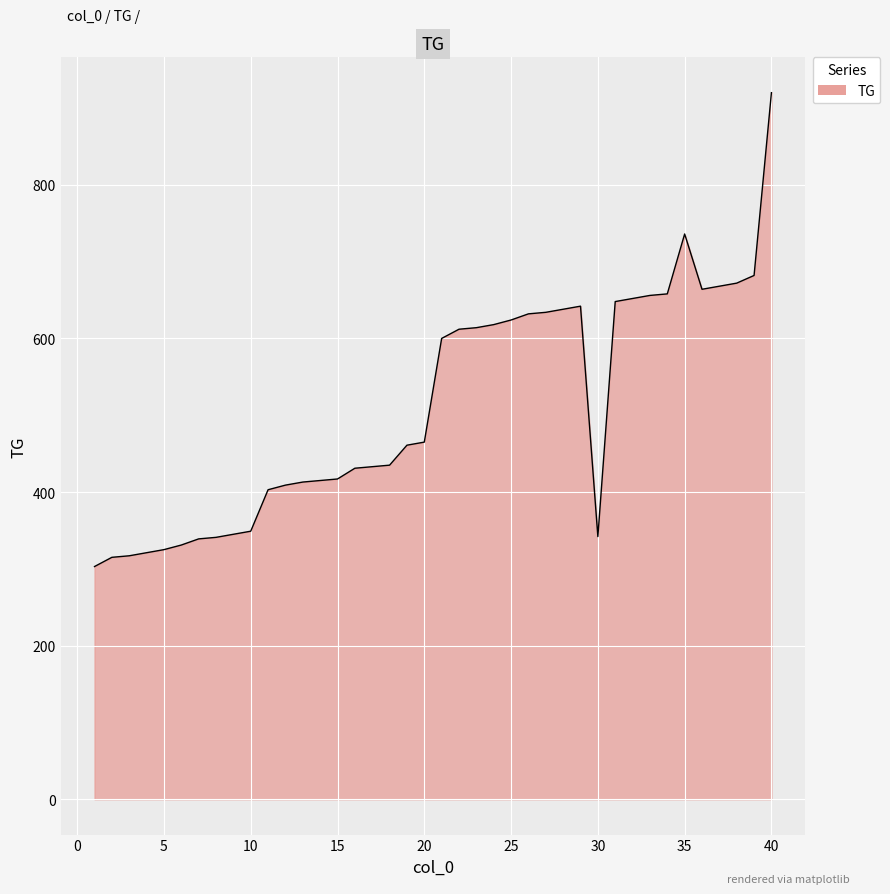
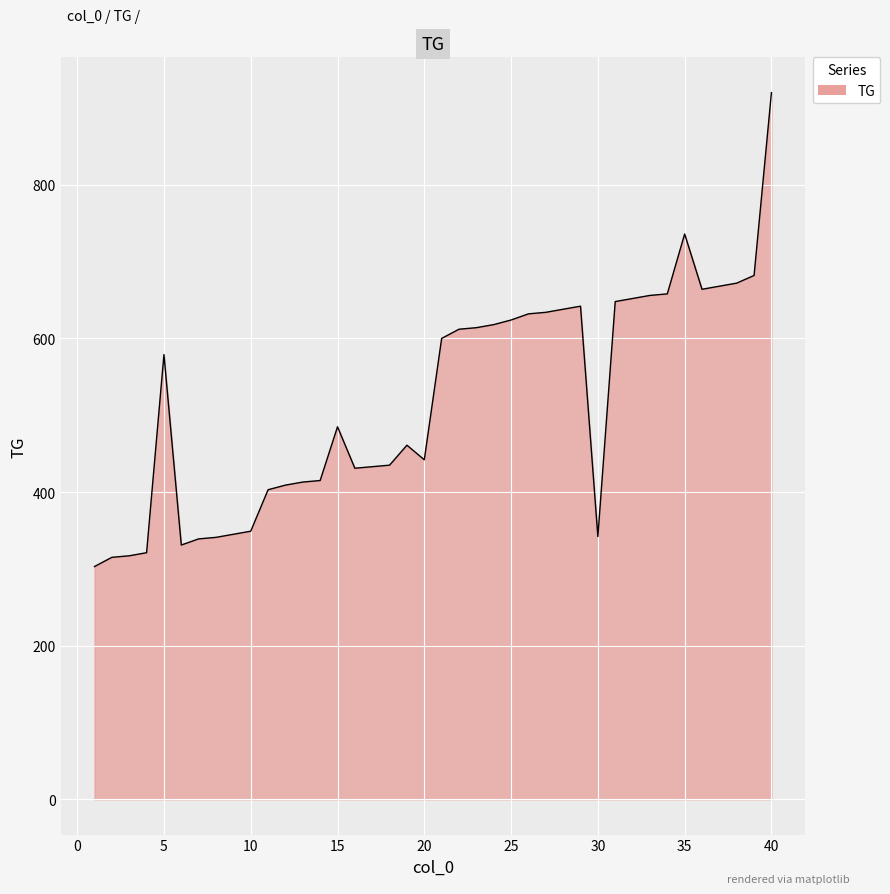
5: 330 -> 580
15: 420 -> 490
20: 470 -> 440
